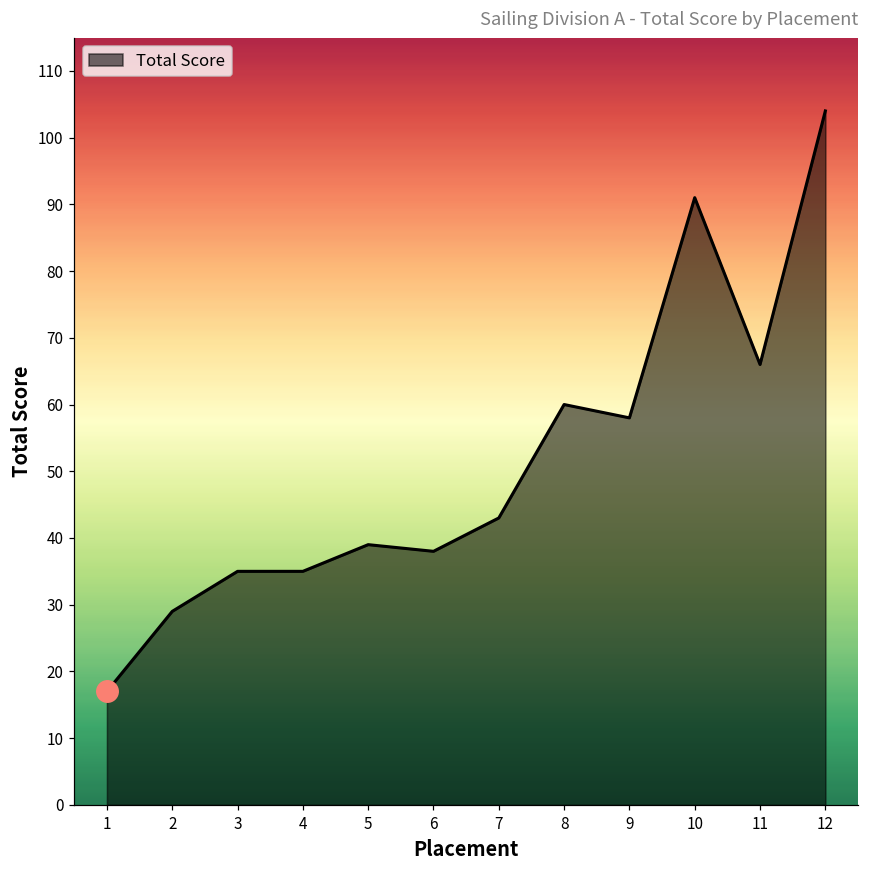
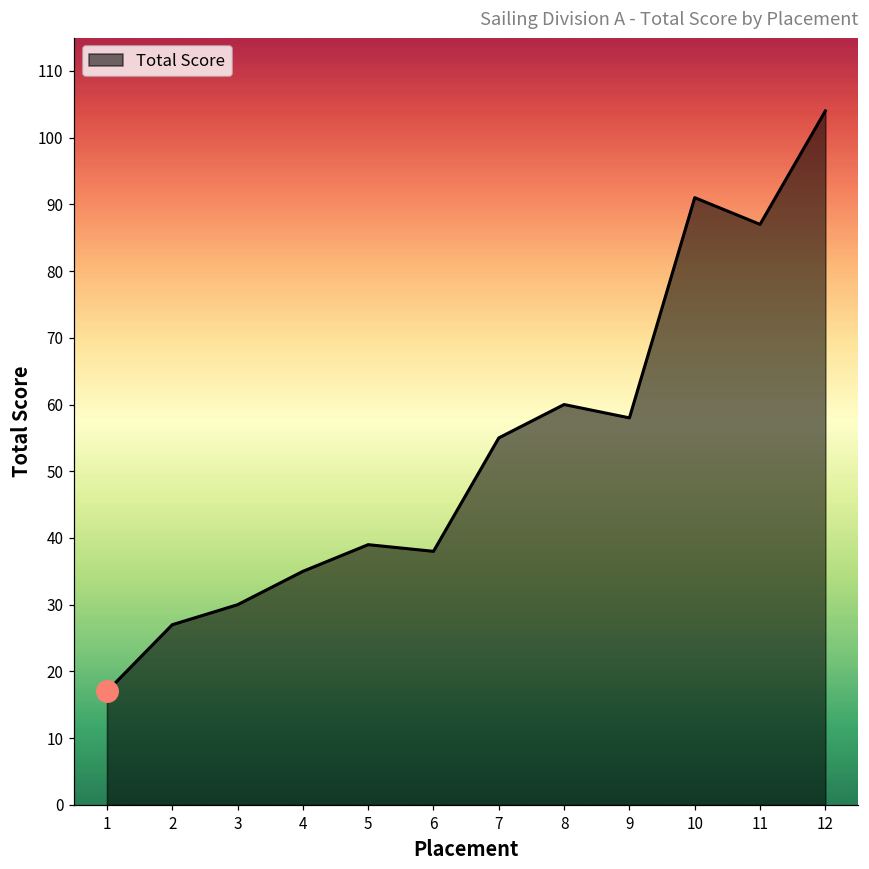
Total Score, 2: 29 -> 27
Total Score, 3: 35 -> 30
Total Score, 7: 43 -> 55
Total Score, 11: 66 -> 87
